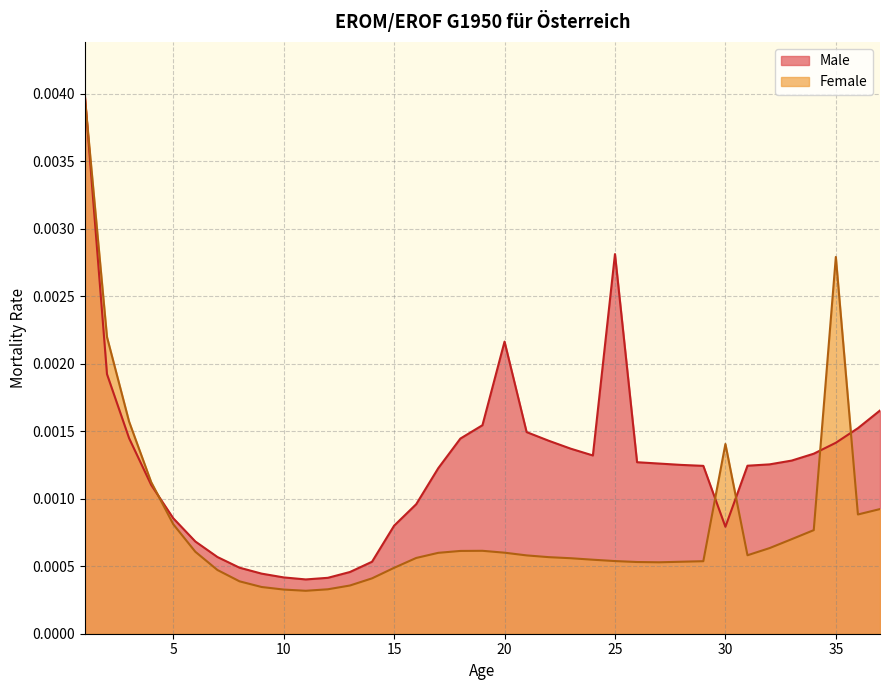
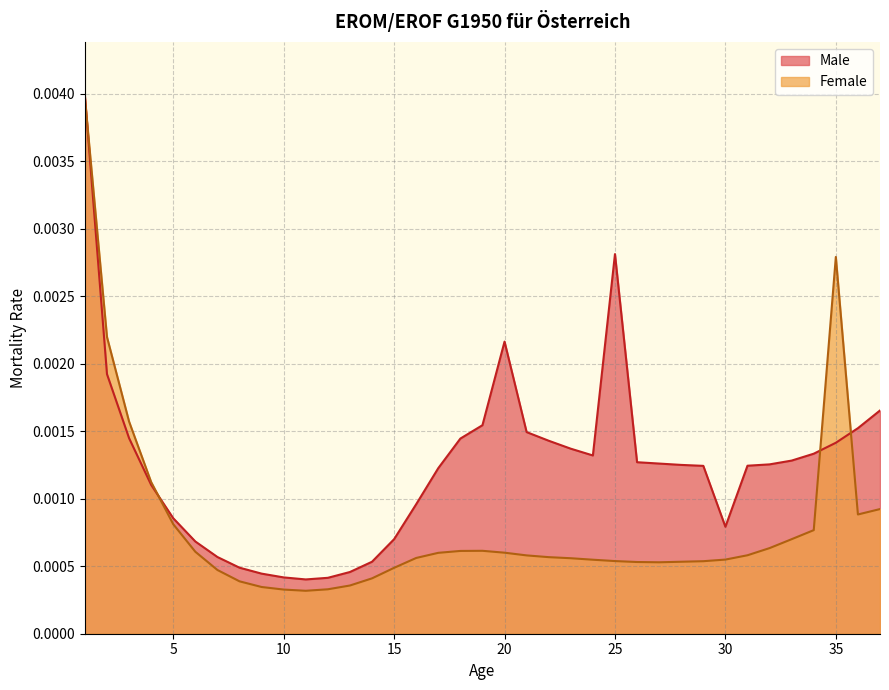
Male, 15: 0.0008 -> 0.0007
Female, 30: 0.00141 -> 0.00055
